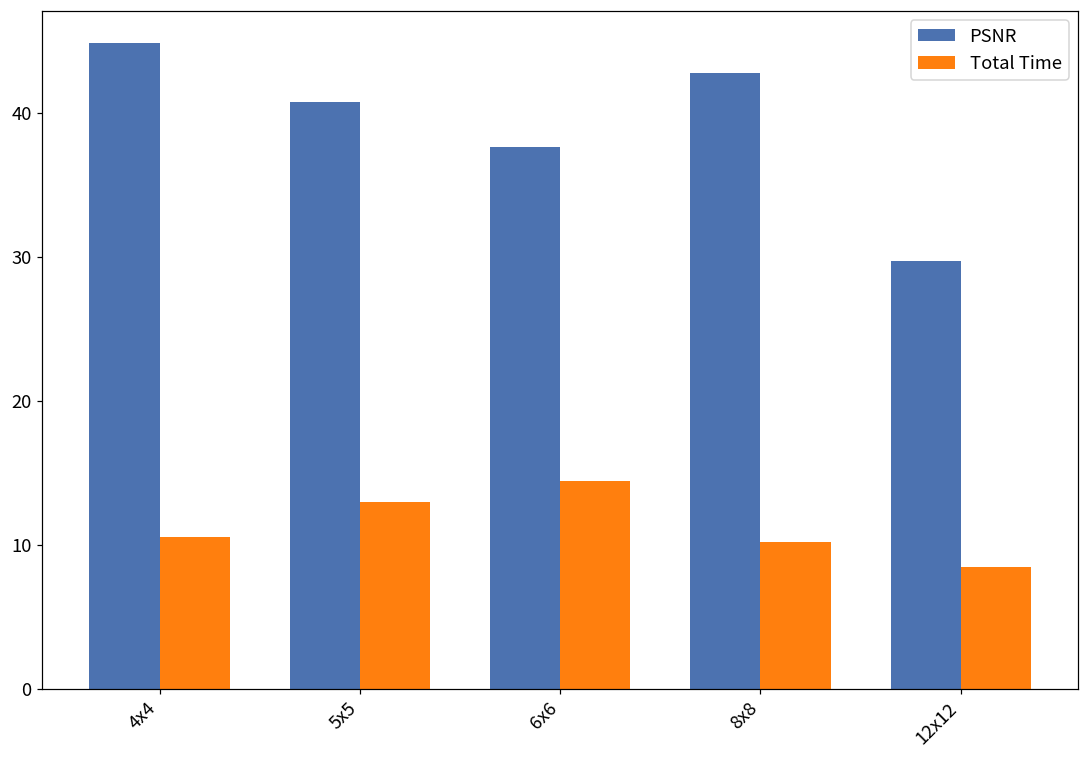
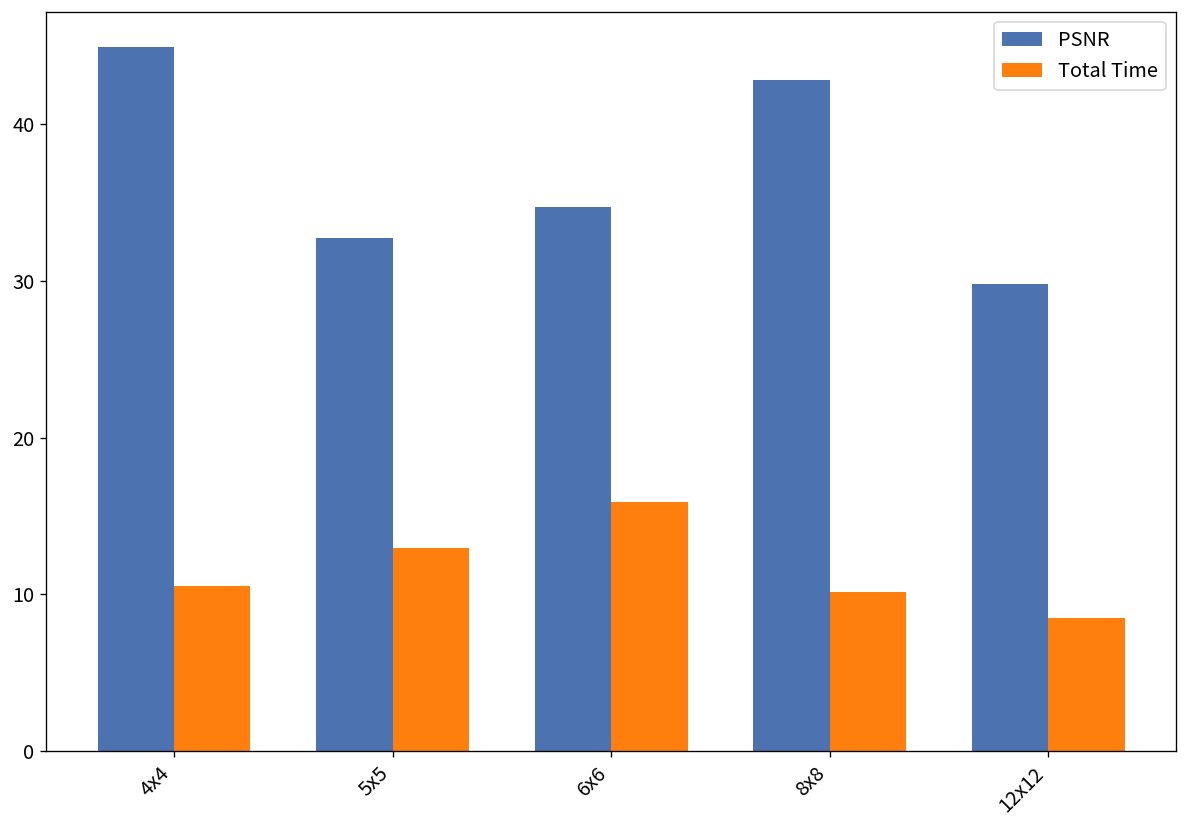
PSNR, 5x5: 40.8 -> 32.7
PSNR, 6x6: 37.7 -> 34.7
Total Time, 6x6: 14.5 -> 15.9
